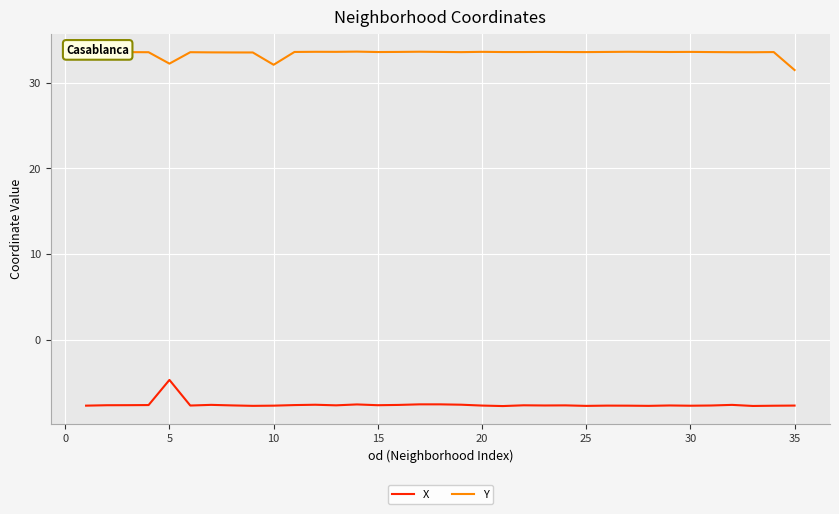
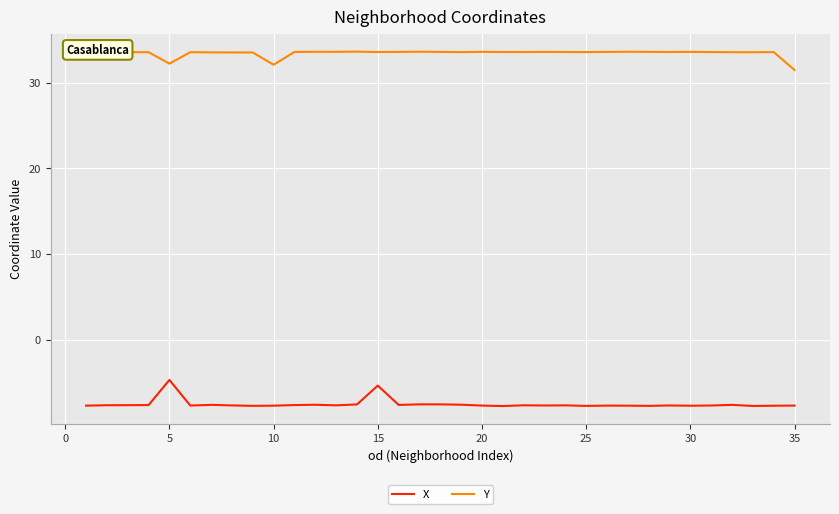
X, 15: -8 -> -5
